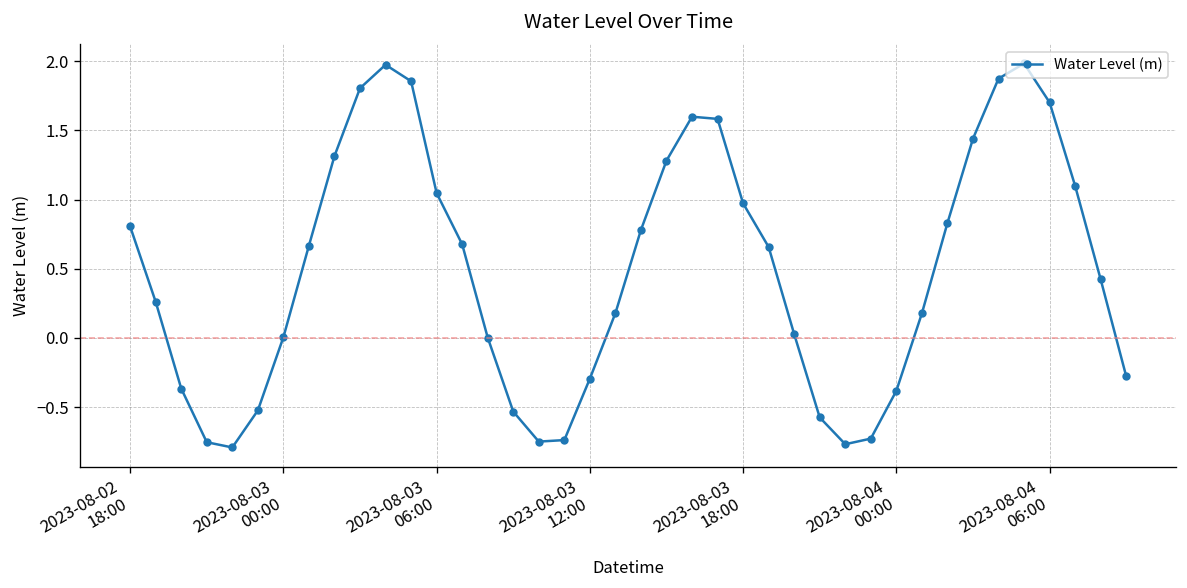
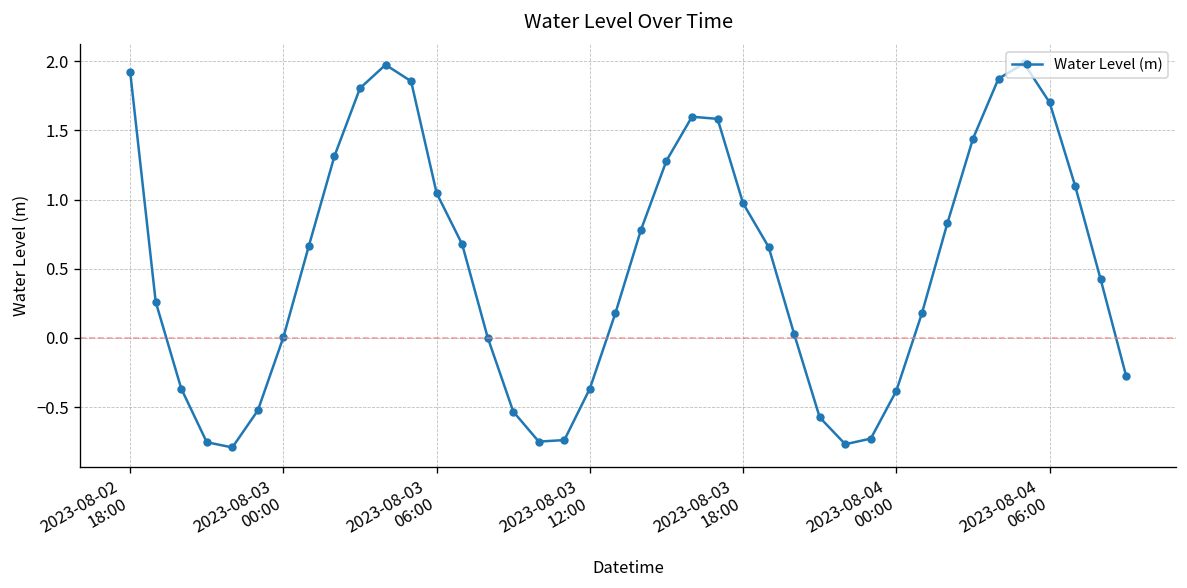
2023-08-02 18:00: 0.81 -> 1.92
2023-08-03 12:00: -0.29 -> -0.37
